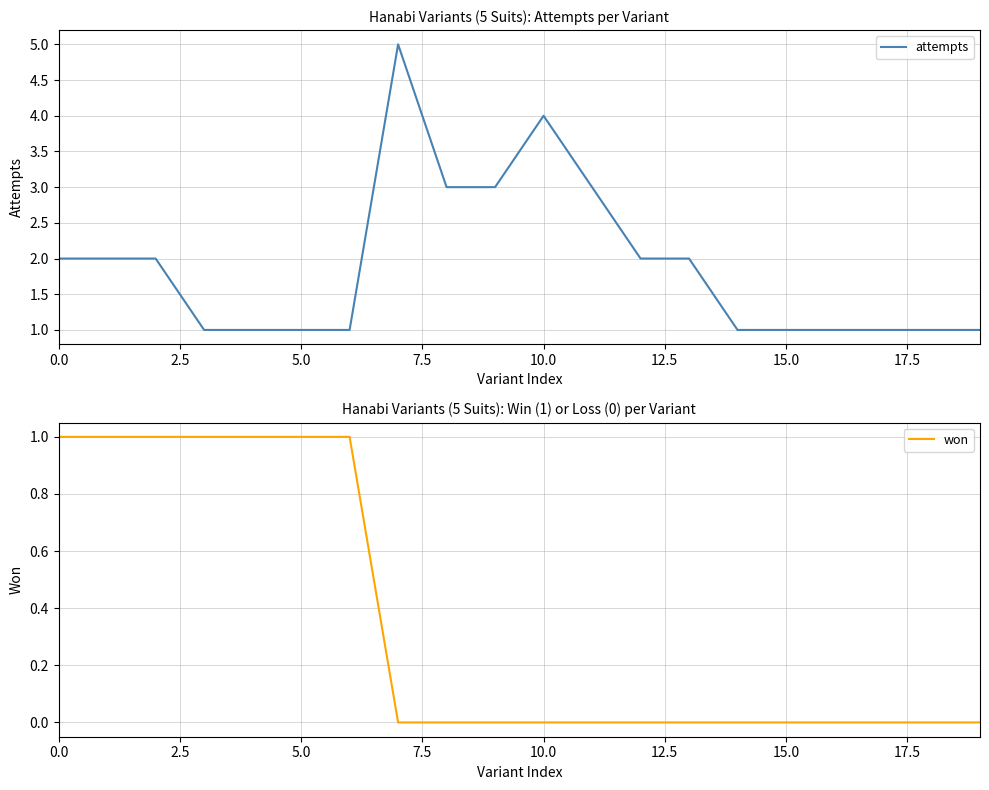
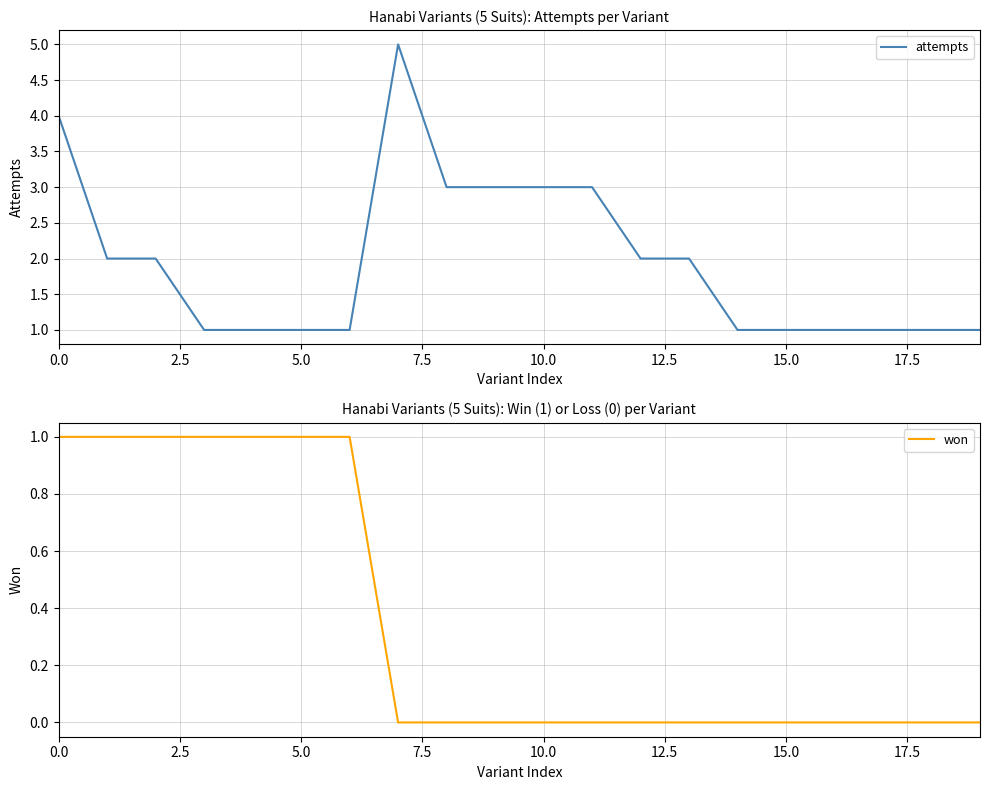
Hanabi Variants (5 Suits): Attempts per Variant, 0.0: 2 -> 4
Hanabi Variants (5 Suits): Attempts per Variant, 10.0: 4 -> 3
